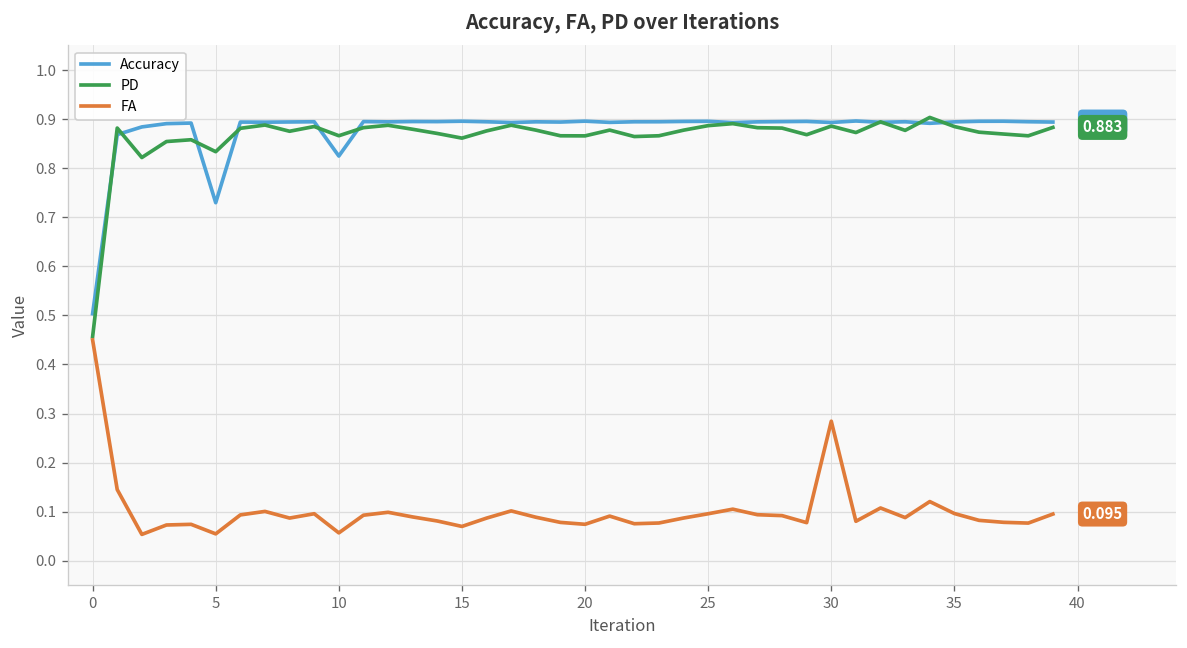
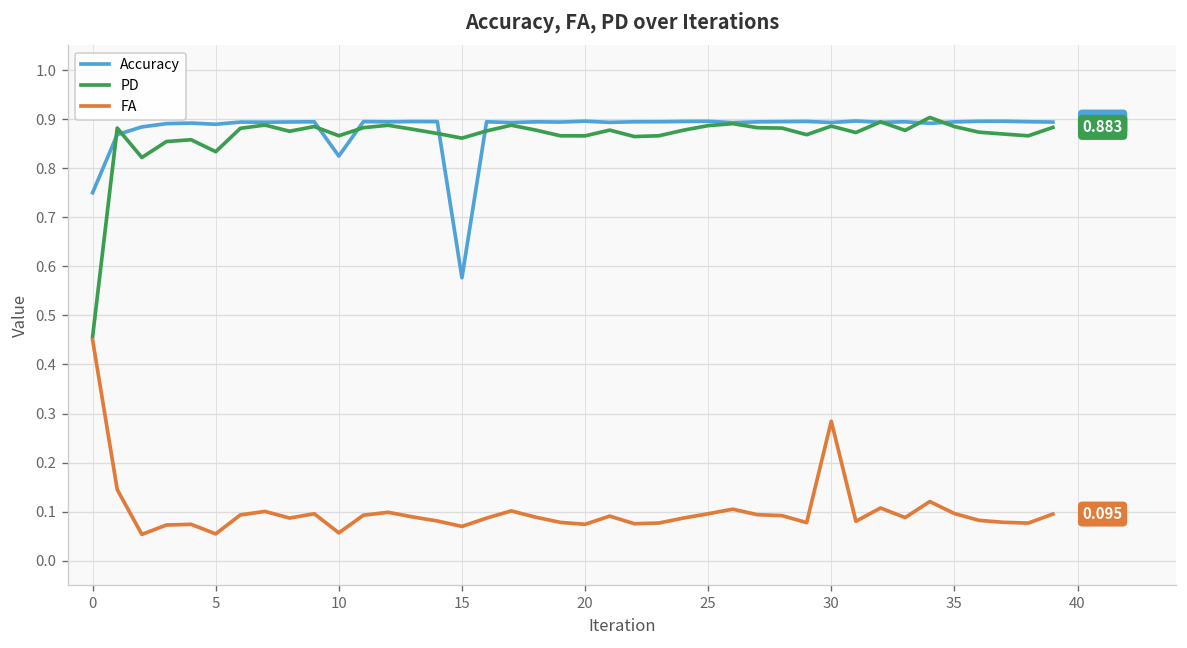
Accuracy, 0: 0.50 -> 0.75
Accuracy, 5: 0.73 -> 0.89
Accuracy, 15: 0.90 -> 0.58
